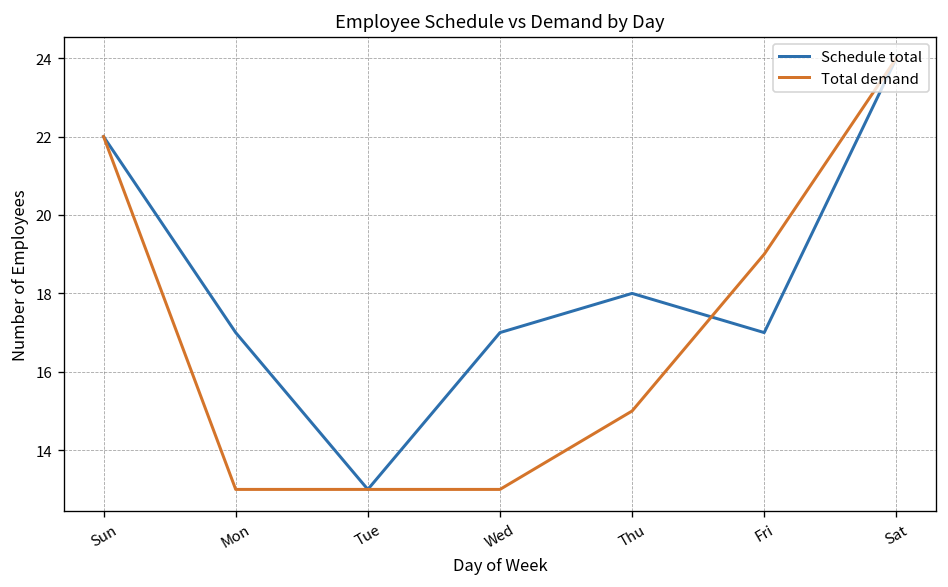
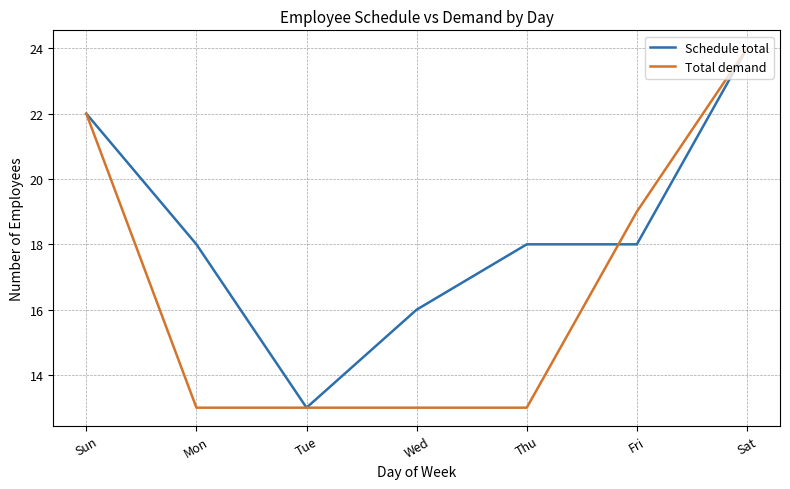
Schedule total, Mon: 17 -> 18
Schedule total, Wed: 17 -> 16
Total demand, Thu: 15 -> 13
Schedule total, Fri: 17 -> 18
